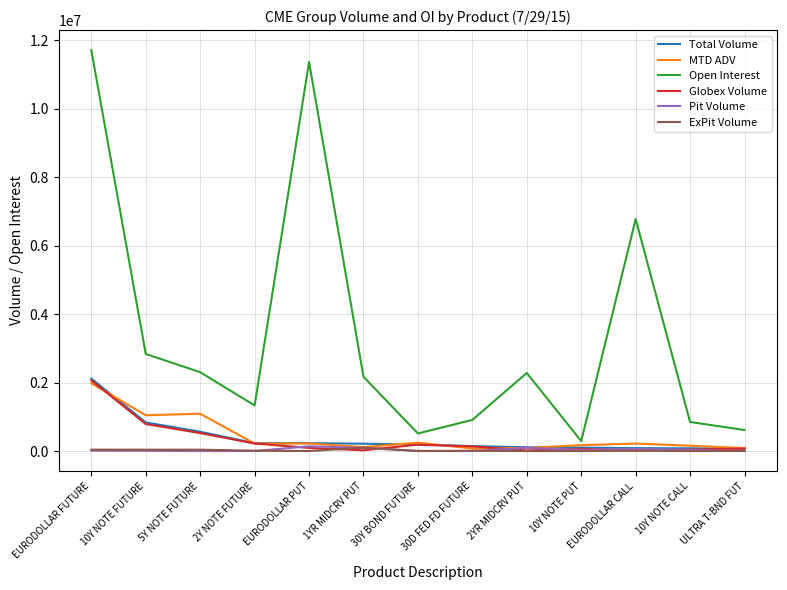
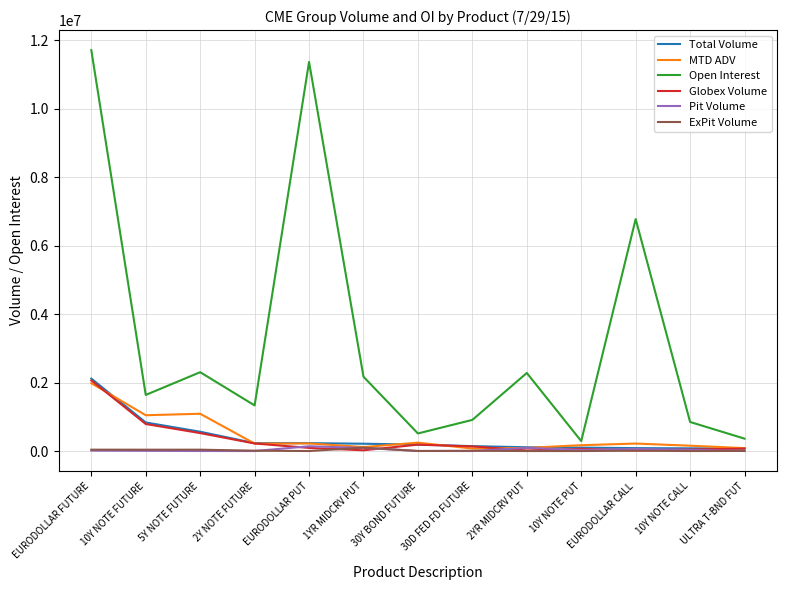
Open Interest, 10Y NOTE FUTURE: 2800000 -> 1600000
Open Interest, ULTRA T-BND FUT: 600000 -> 400000
